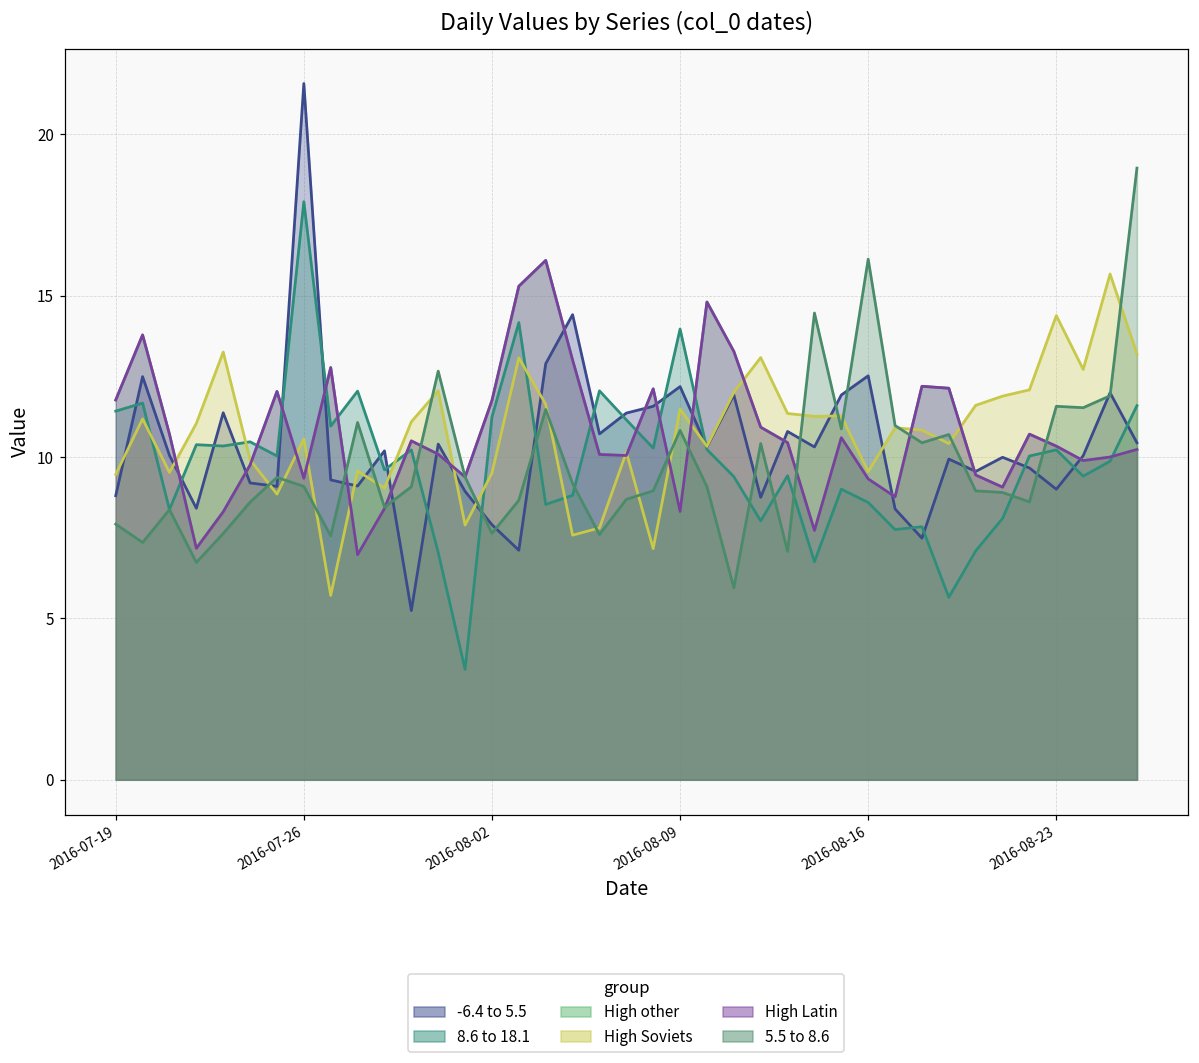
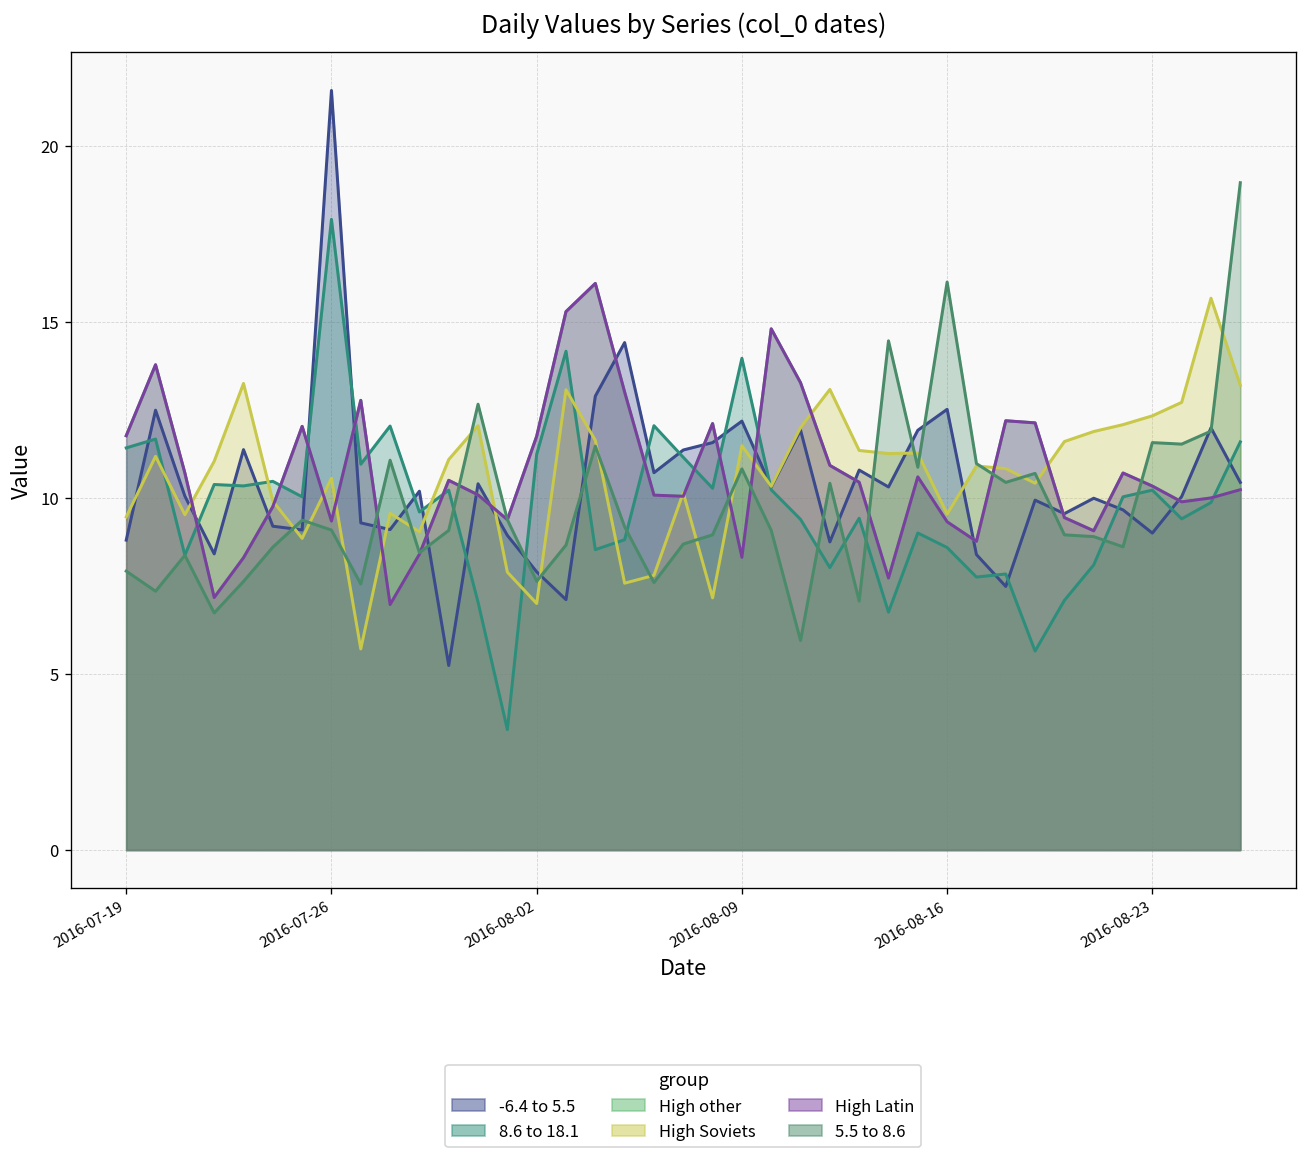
High Soviets, 2016-08-02: 9.5 -> 7.0
High Soviets, 2016-08-23: 14.4 -> 12.3
